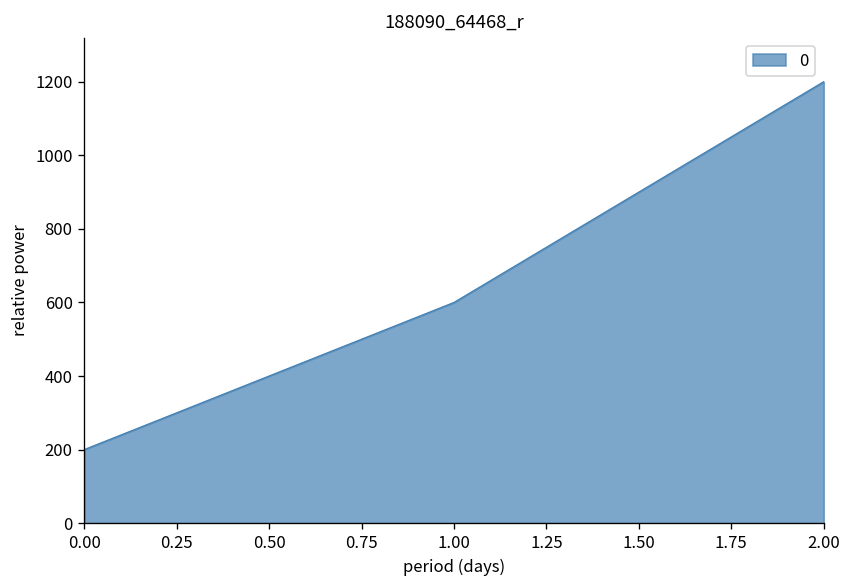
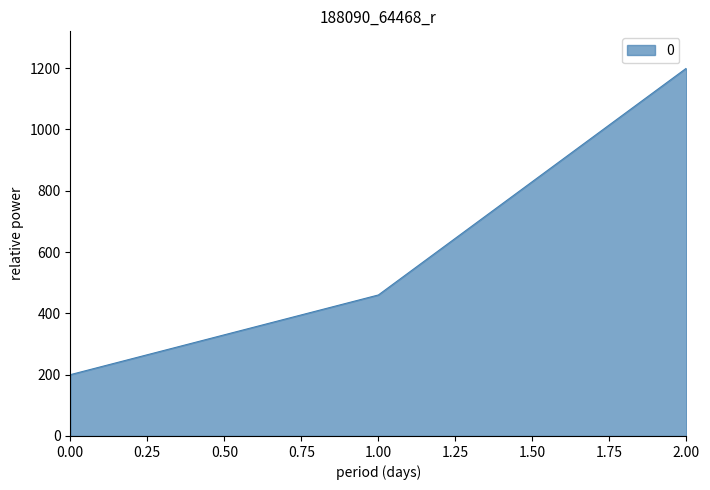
1.00: 600 -> 460
